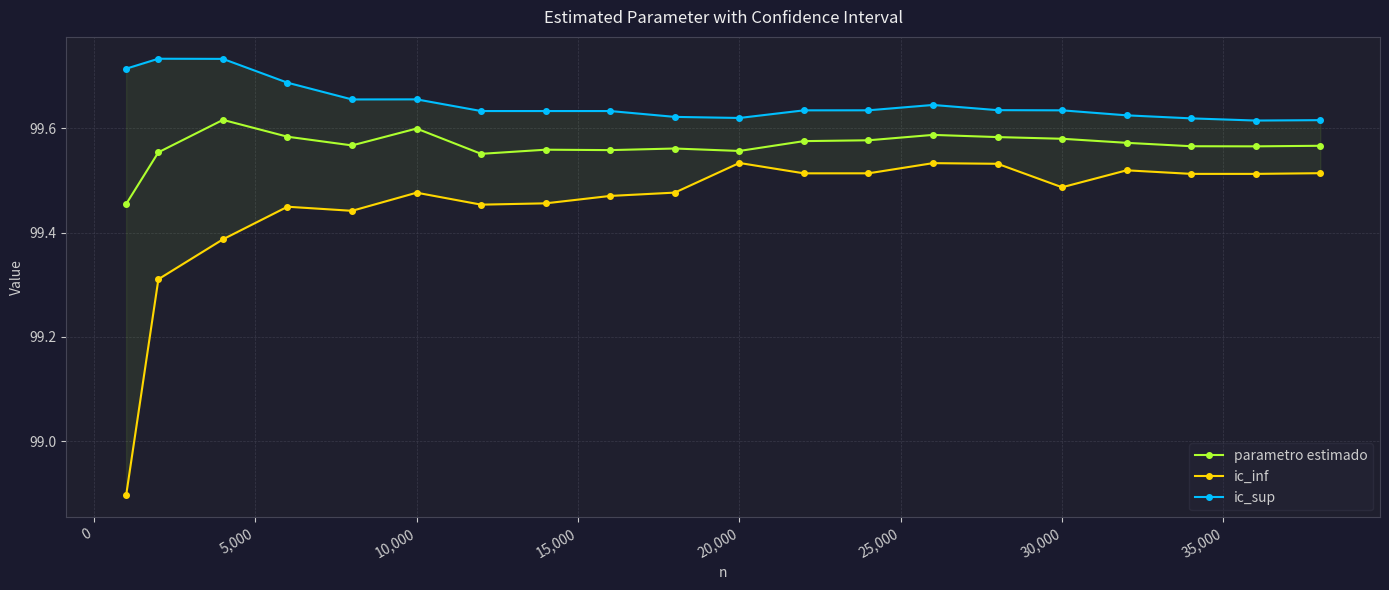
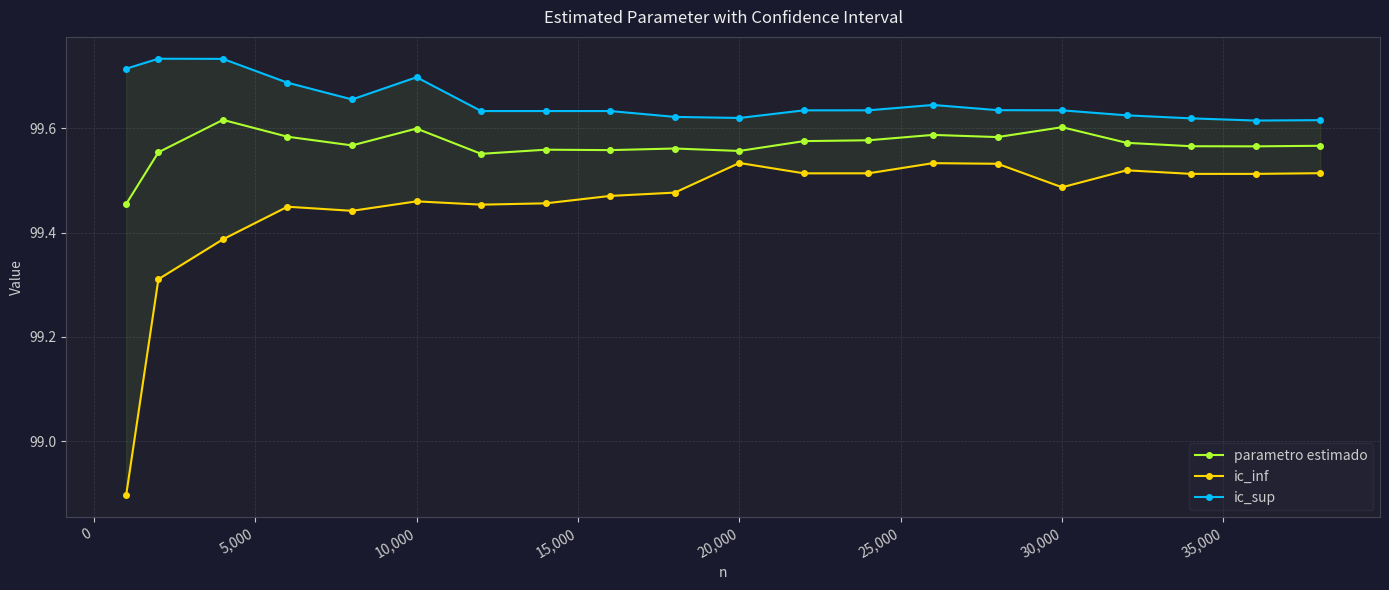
ic_inf, 10,000: 99.48 -> 99.46
ic_sup, 10,000: 99.66 -> 99.70
parametro estimado, 30,000: 99.58 -> 99.60
